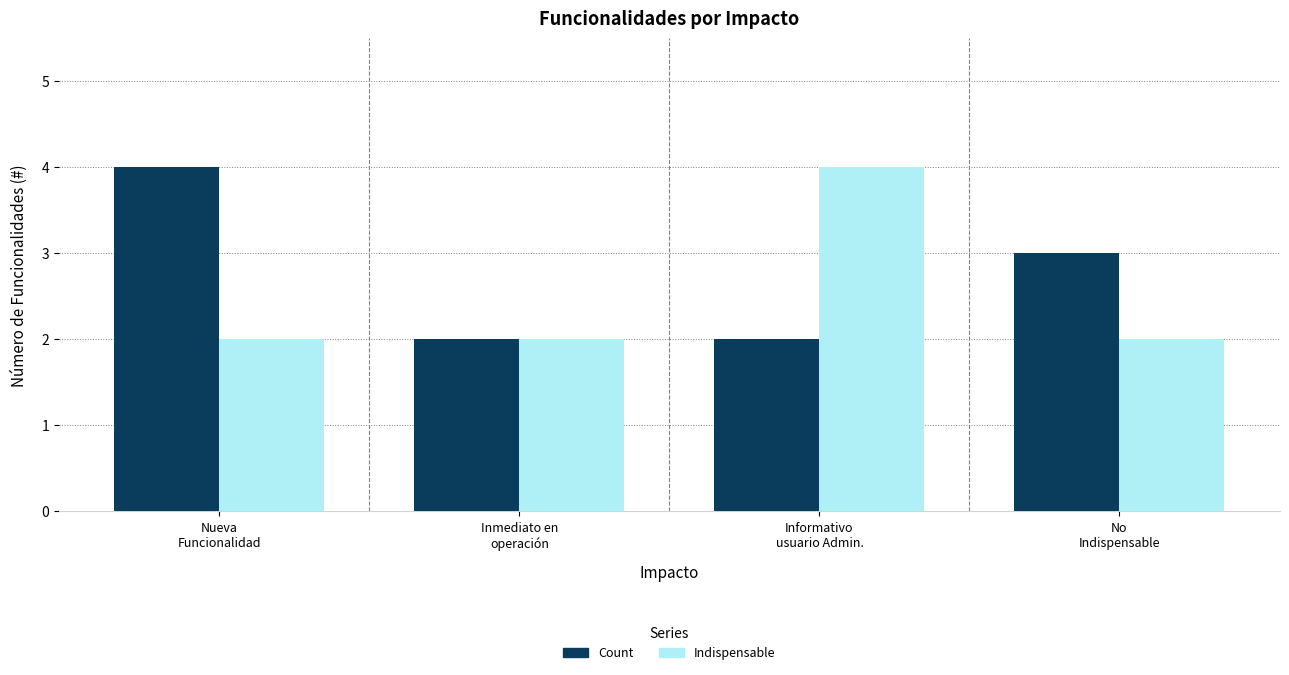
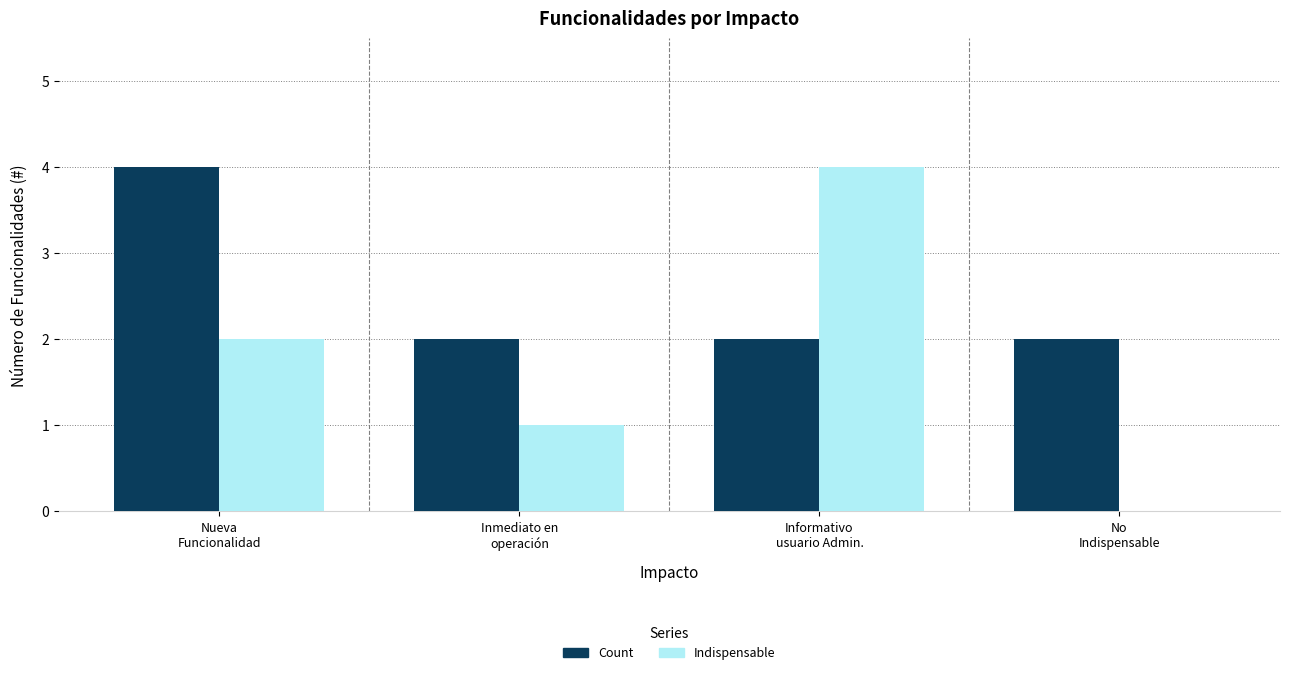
Indispensable, Inmediato en operación: 2 -> 1
Count, No Indispensable: 3 -> 2
Indispensable, No Indispensable: 2 -> 0
